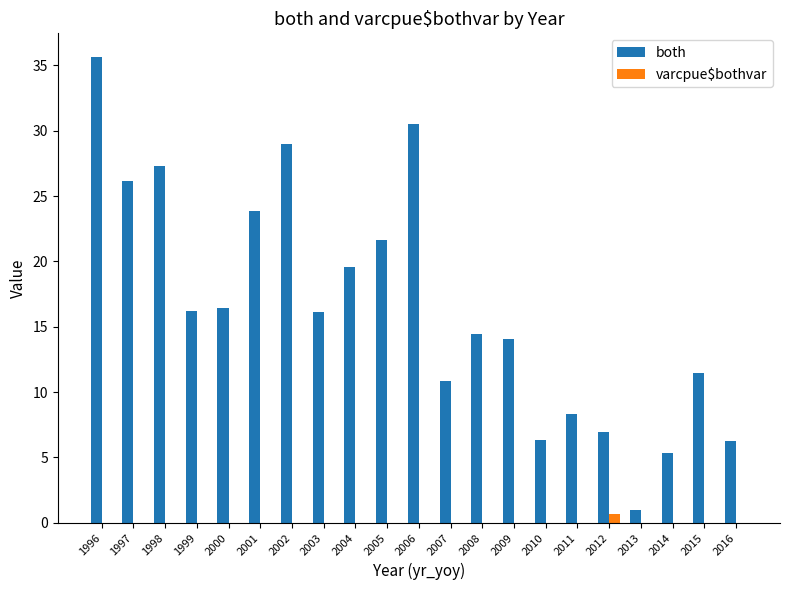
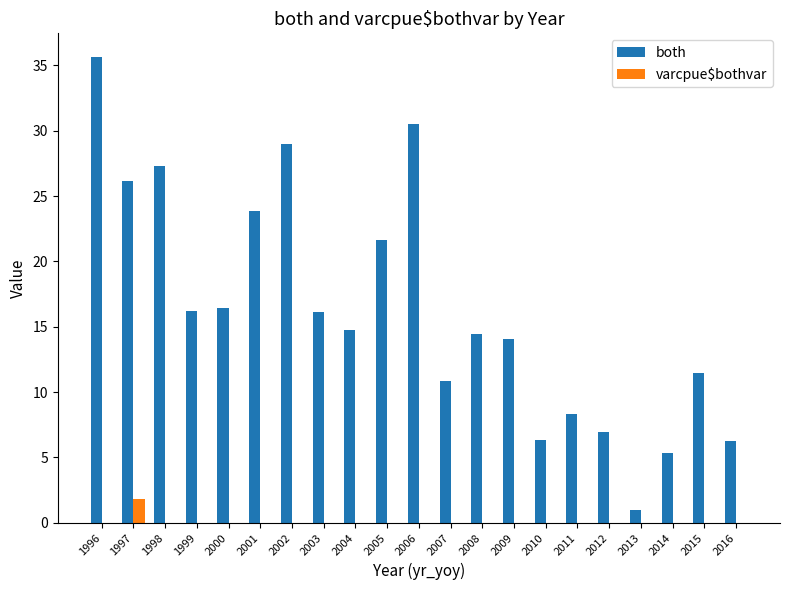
varcpue$bothvar, 1997: 0.0 -> 1.8
both, 2004: 19.5 -> 14.8
varcpue$bothvar, 2012: 0.7 -> 0.0
